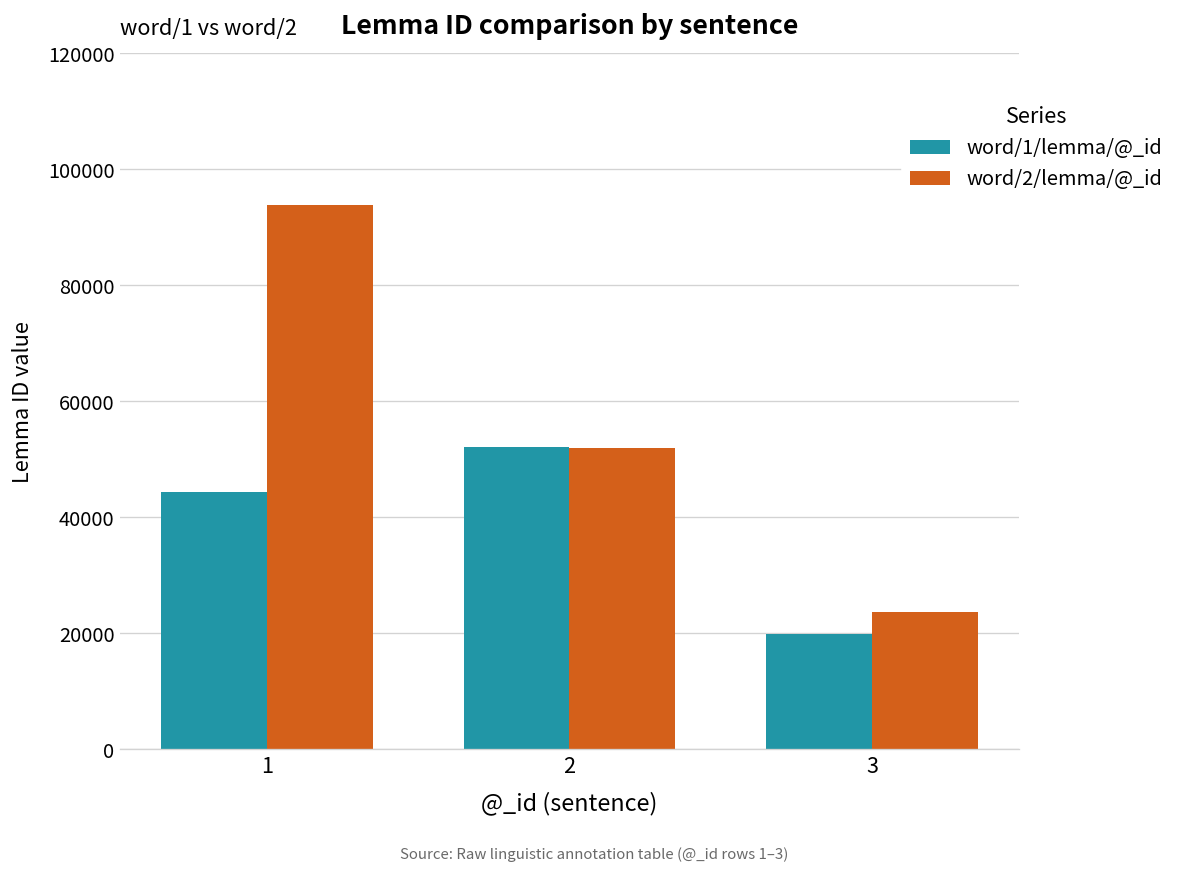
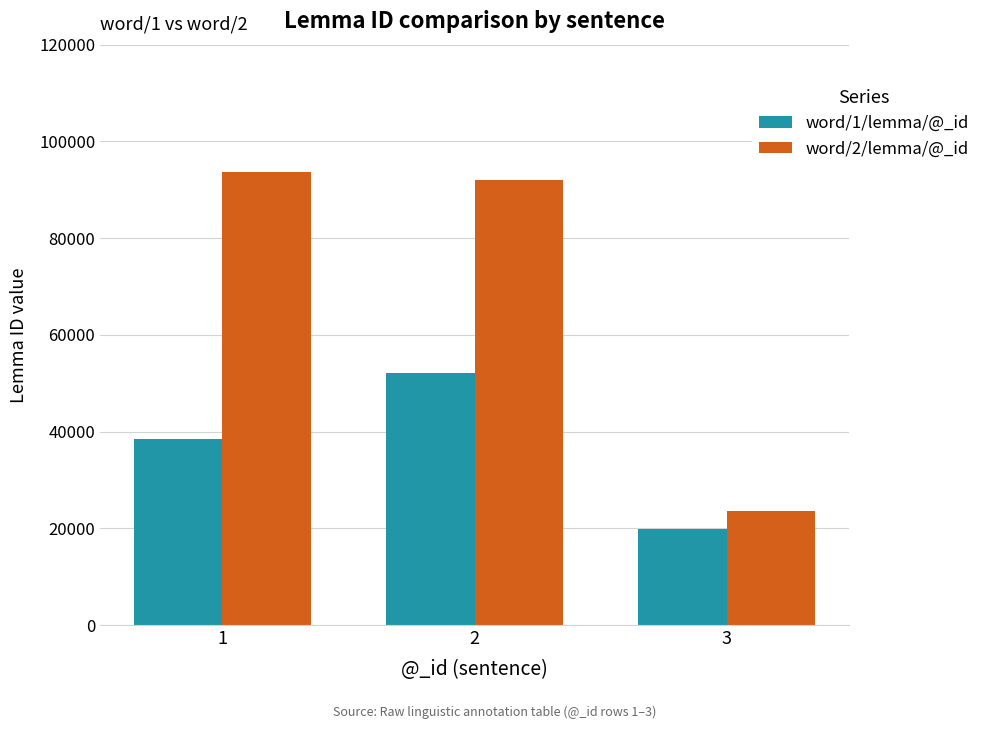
word/1/lemma/@_id, 1: 44000 -> 38000
word/2/lemma/@_id, 2: 52000 -> 92000
